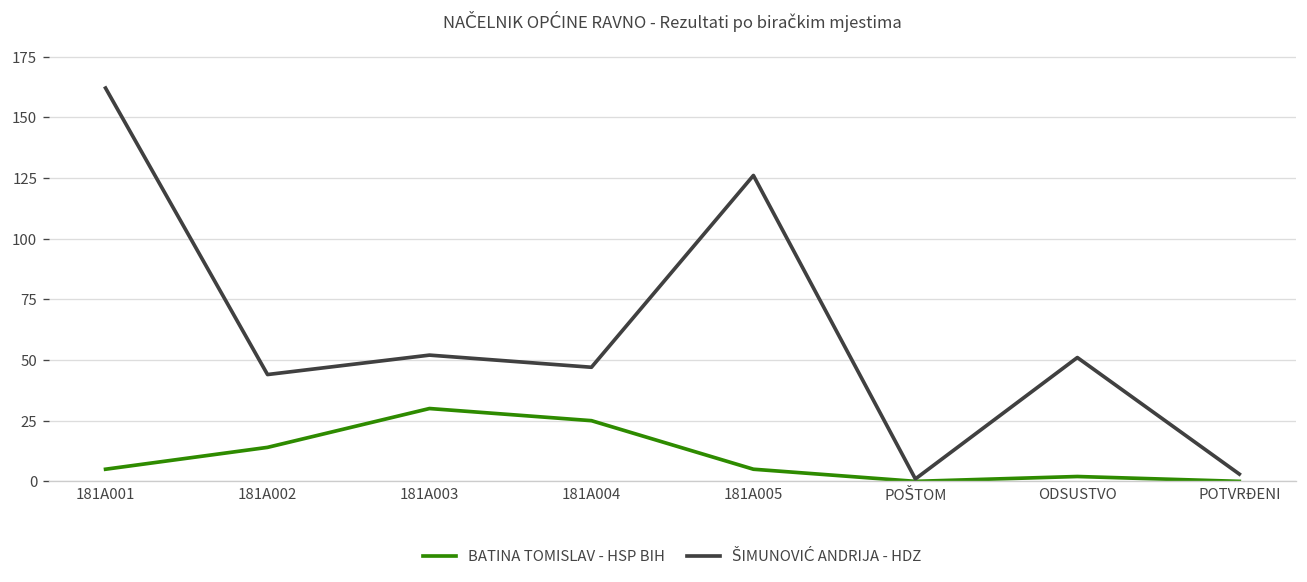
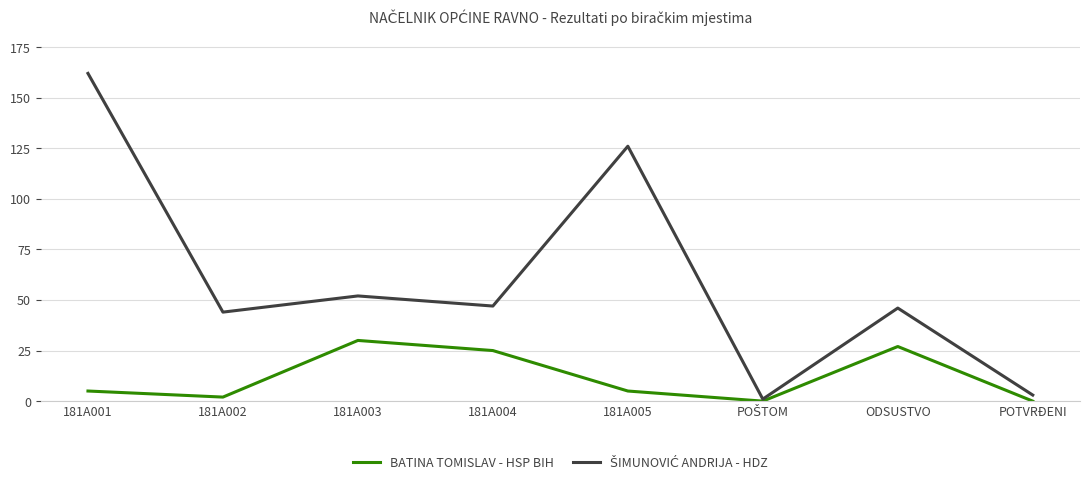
BATINA TOMISLAV - HSP BIH, 181A002: 14 -> 2
BATINA TOMISLAV - HSP BIH, ODSUSTVO: 2 -> 27
ŠIMUNOVIĆ ANDRIJA - HDZ, ODSUSTVO: 51 -> 46
